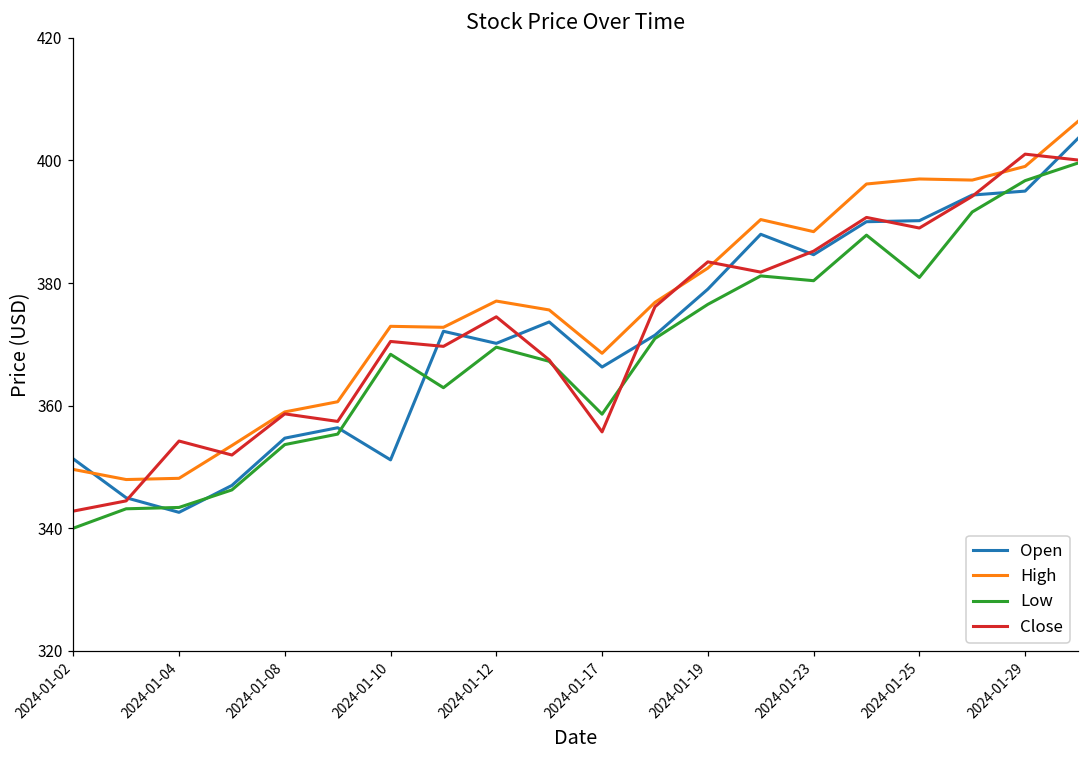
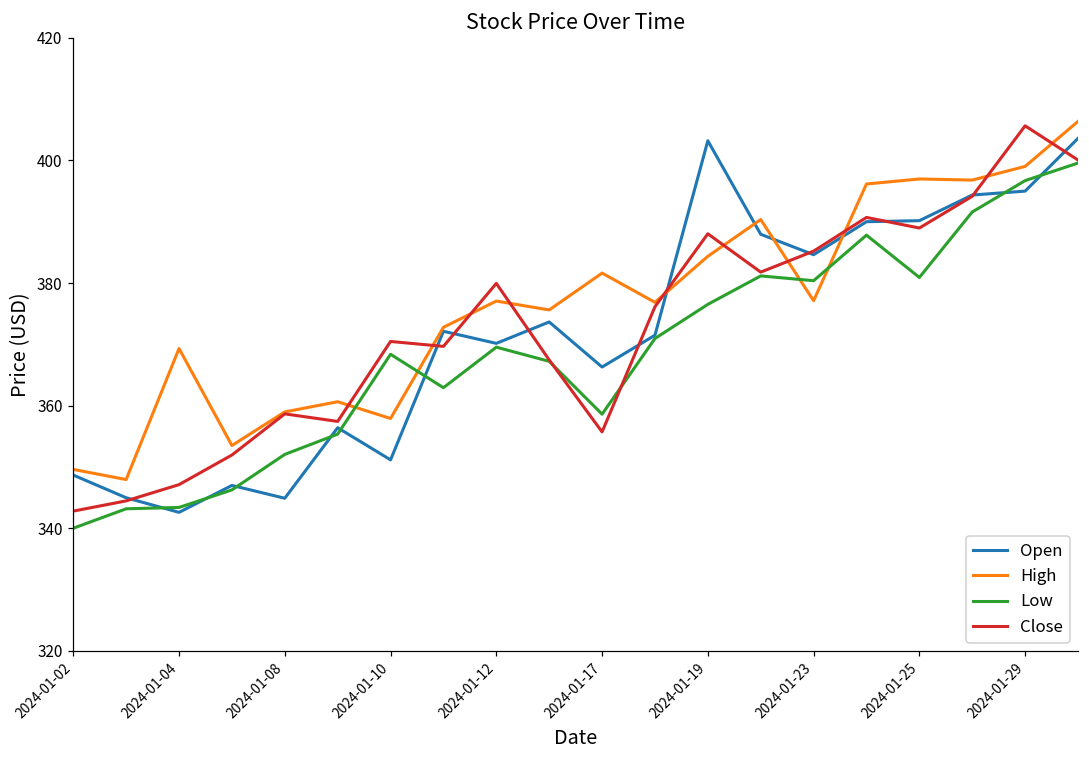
Open, 2024-01-02: 351 -> 349
High, 2024-01-04: 348 -> 369
Close, 2024-01-04: 354 -> 347
Open, 2024-01-08: 355 -> 345
Low, 2024-01-08: 354 -> 352
High, 2024-01-10: 373 -> 358
Close, 2024-01-12: 374 -> 380
High, 2024-01-17: 369 -> 382
Open, 2024-01-19: 379 -> 403
High, 2024-01-19: 382 -> 384
Close, 2024-01-19: 383 -> 388
High, 2024-01-23: 388 -> 377
Close, 2024-01-29: 401 -> 406
